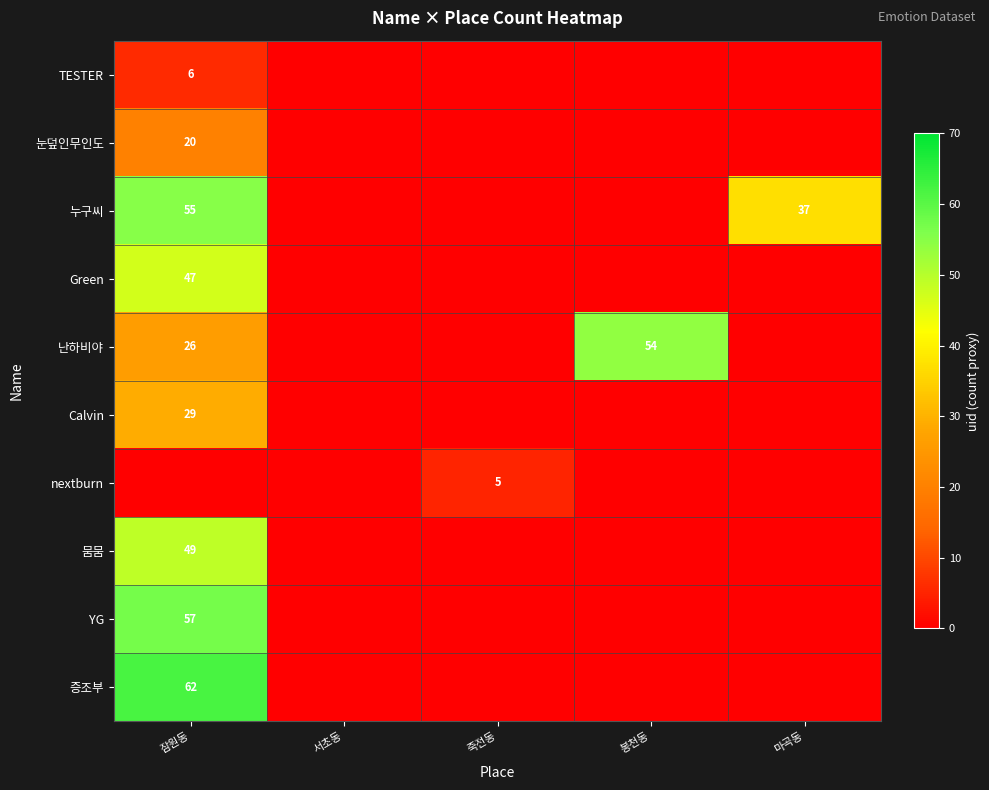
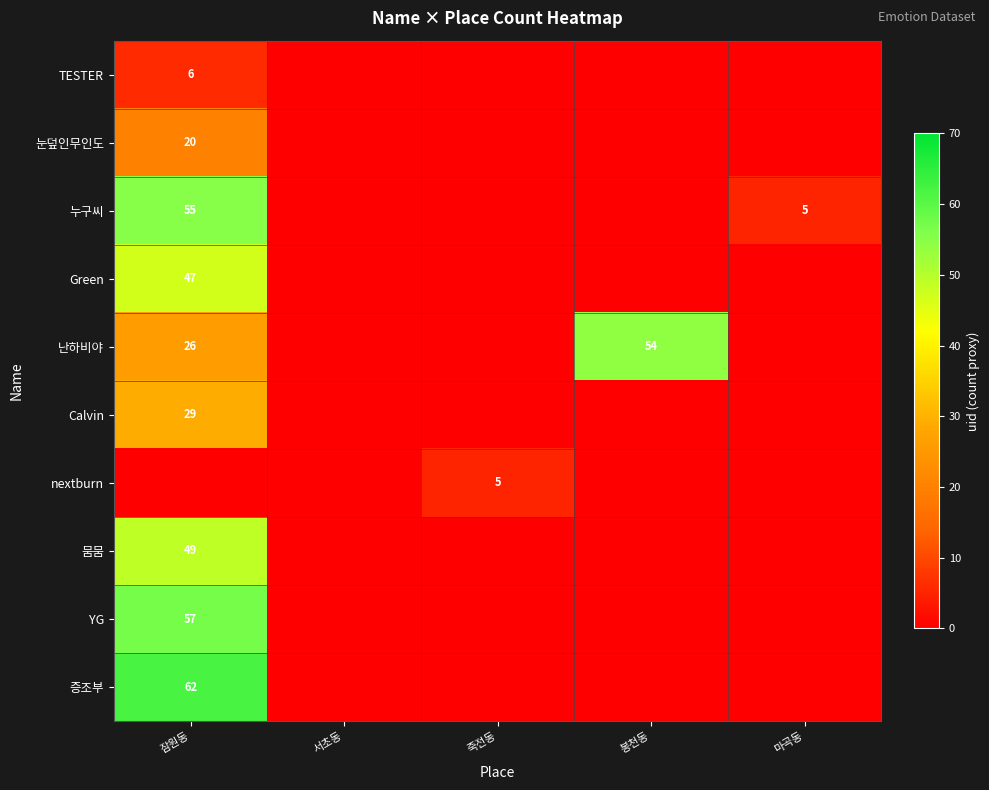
누구씨, 마곡동: 37 -> 5
